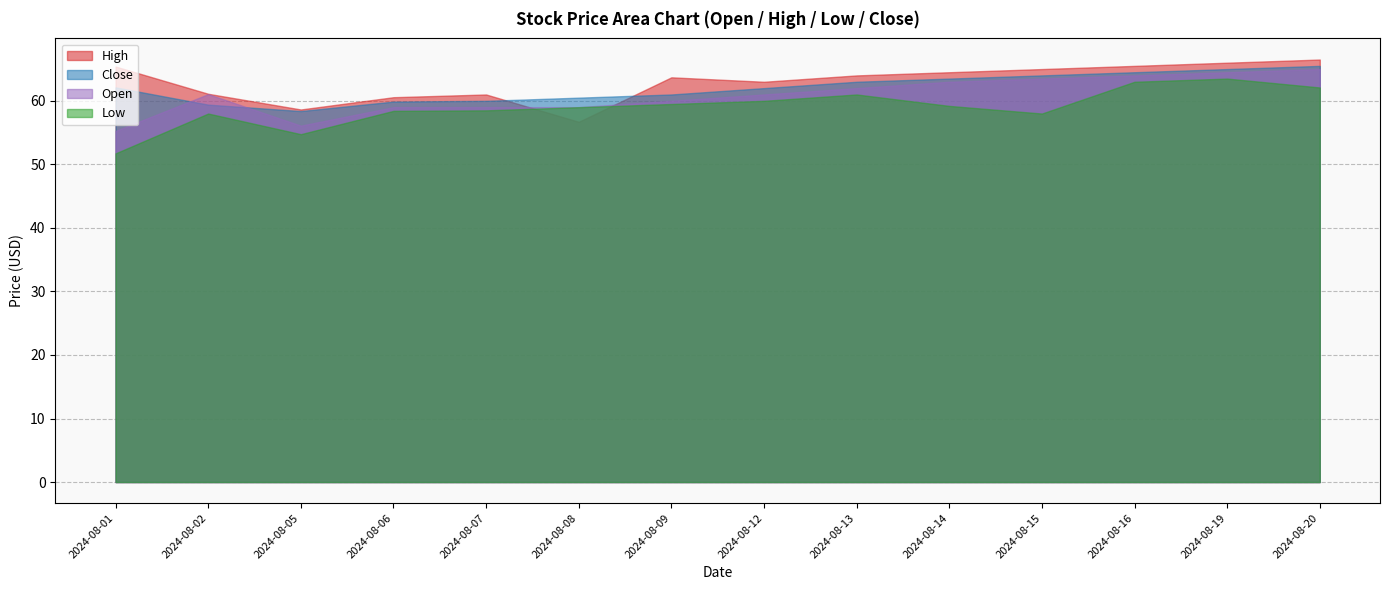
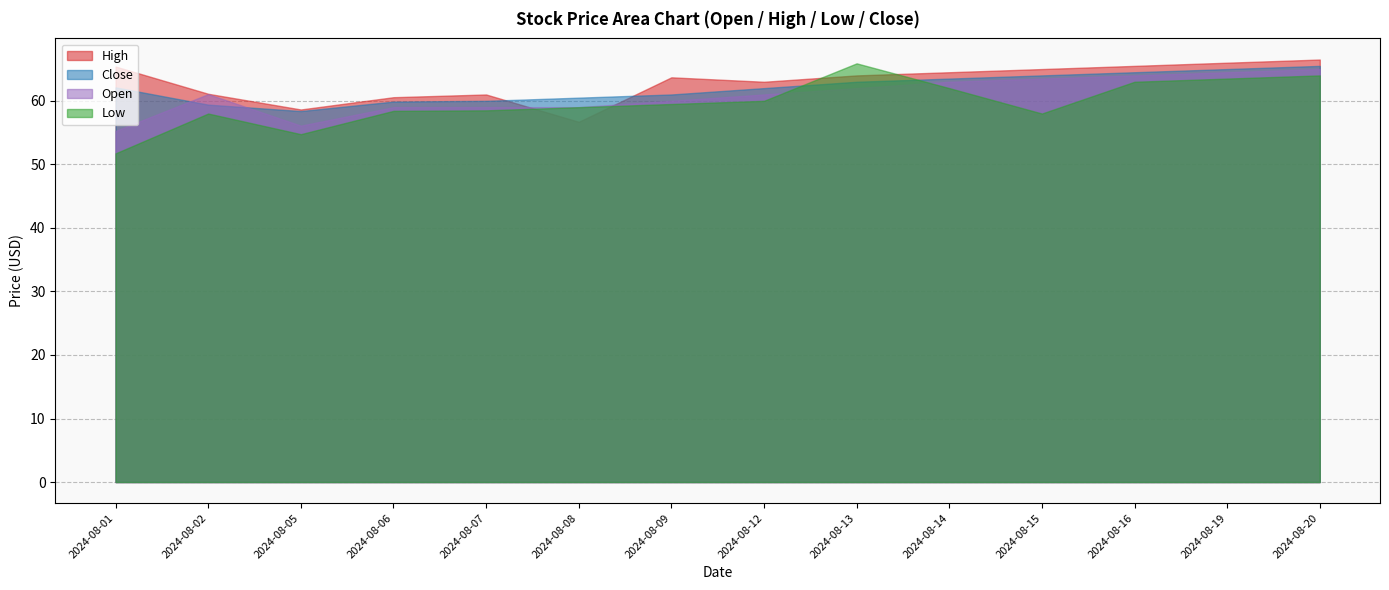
Low, 2024-08-13: 61 -> 66
Low, 2024-08-14: 59 -> 62
Low, 2024-08-20: 62 -> 64
